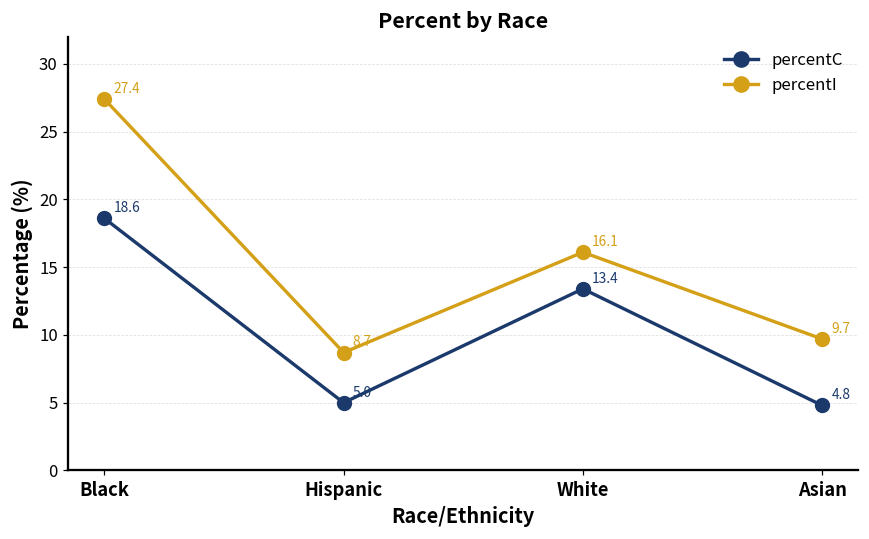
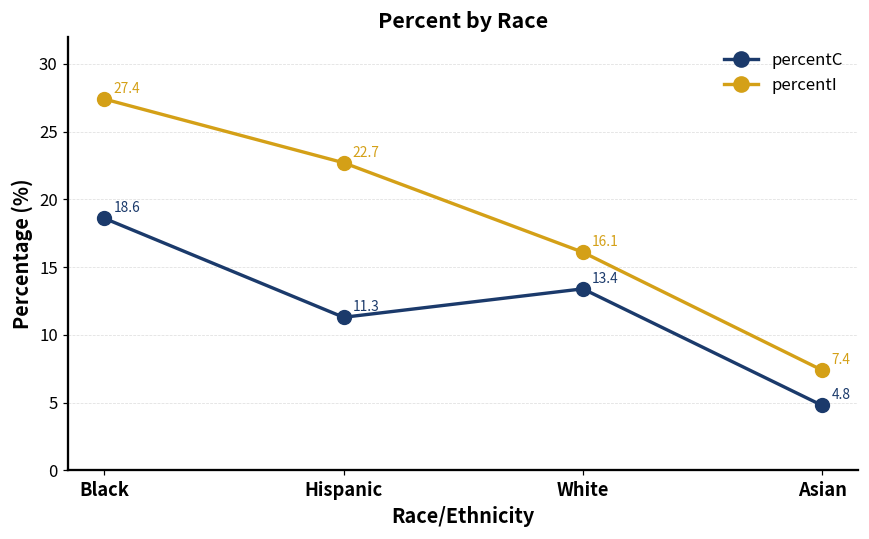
percentC, Hispanic: 5.0 -> 11.3
percentI, Hispanic: 8.7 -> 22.7
percentI, Asian: 9.7 -> 7.4
